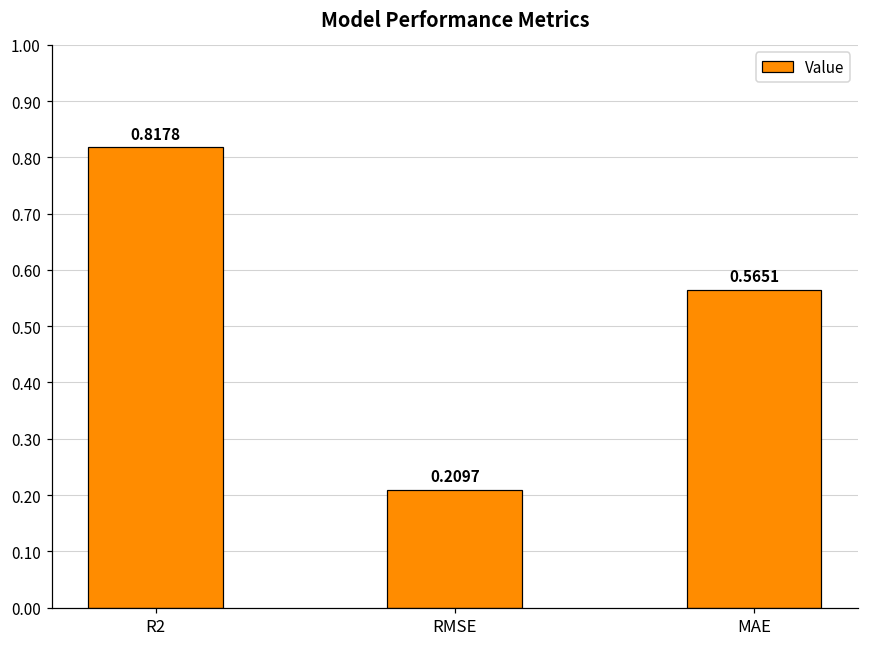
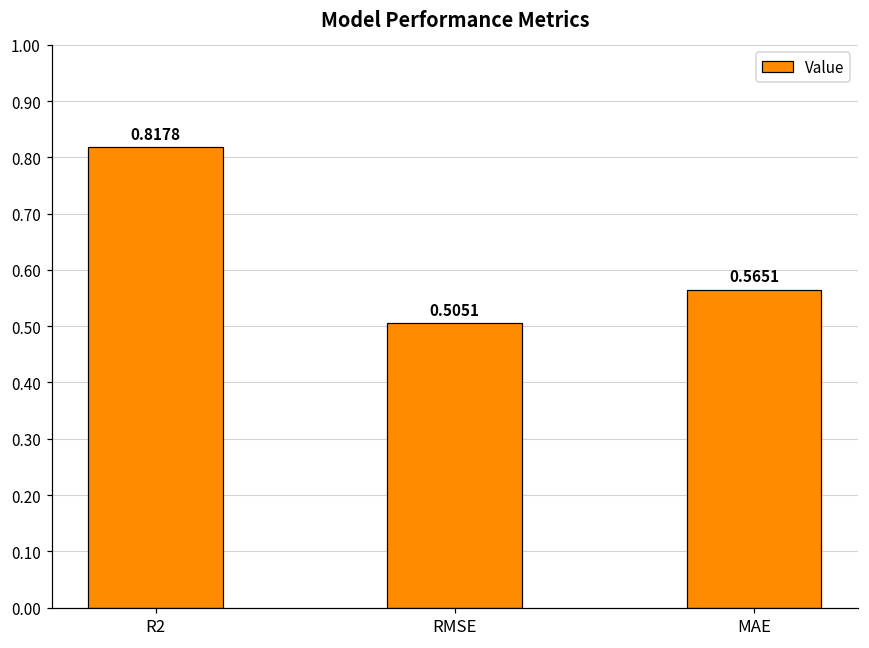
RMSE: 0.2097 -> 0.5051
